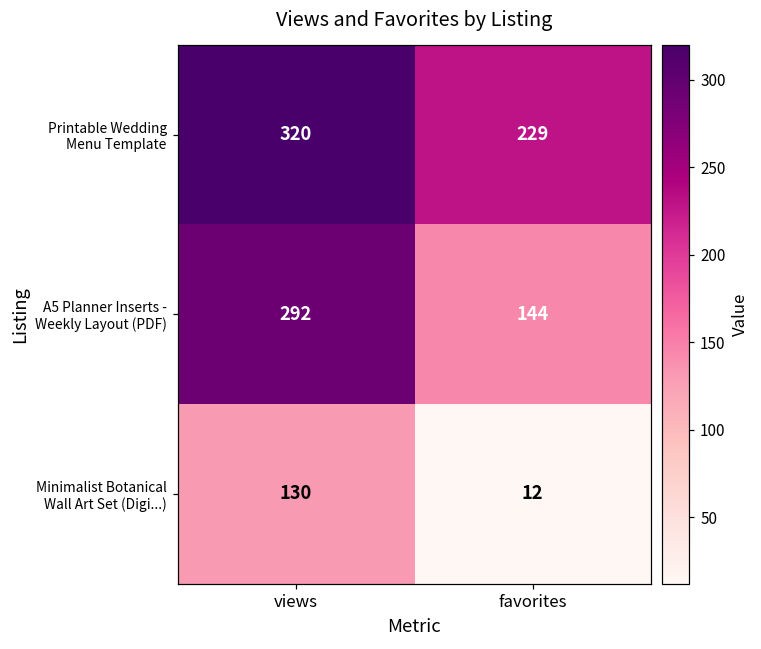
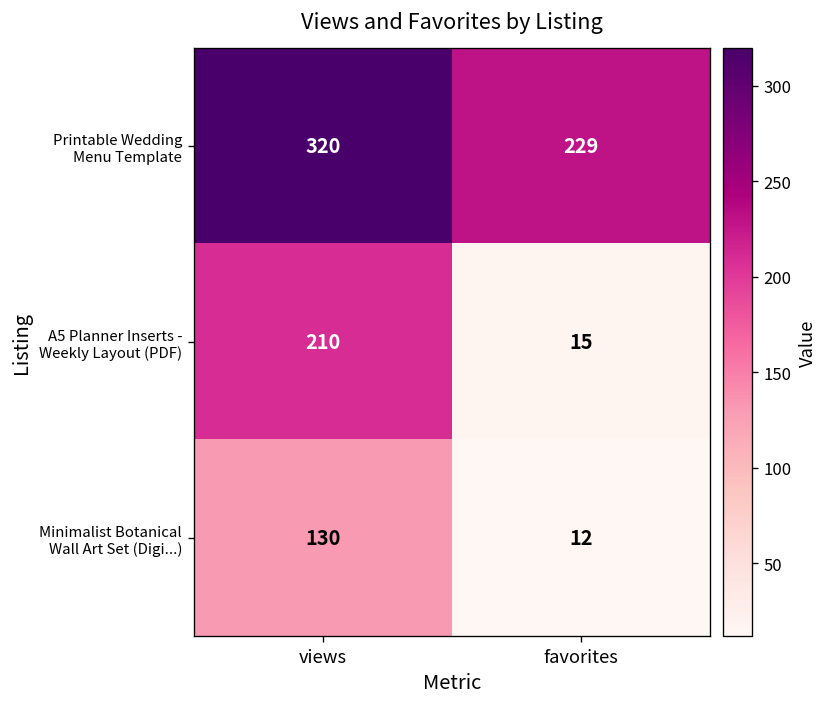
A5 Planner Inserts - Weekly Layout (PDF), views: 292 -> 210
A5 Planner Inserts - Weekly Layout (PDF), favorites: 144 -> 15
